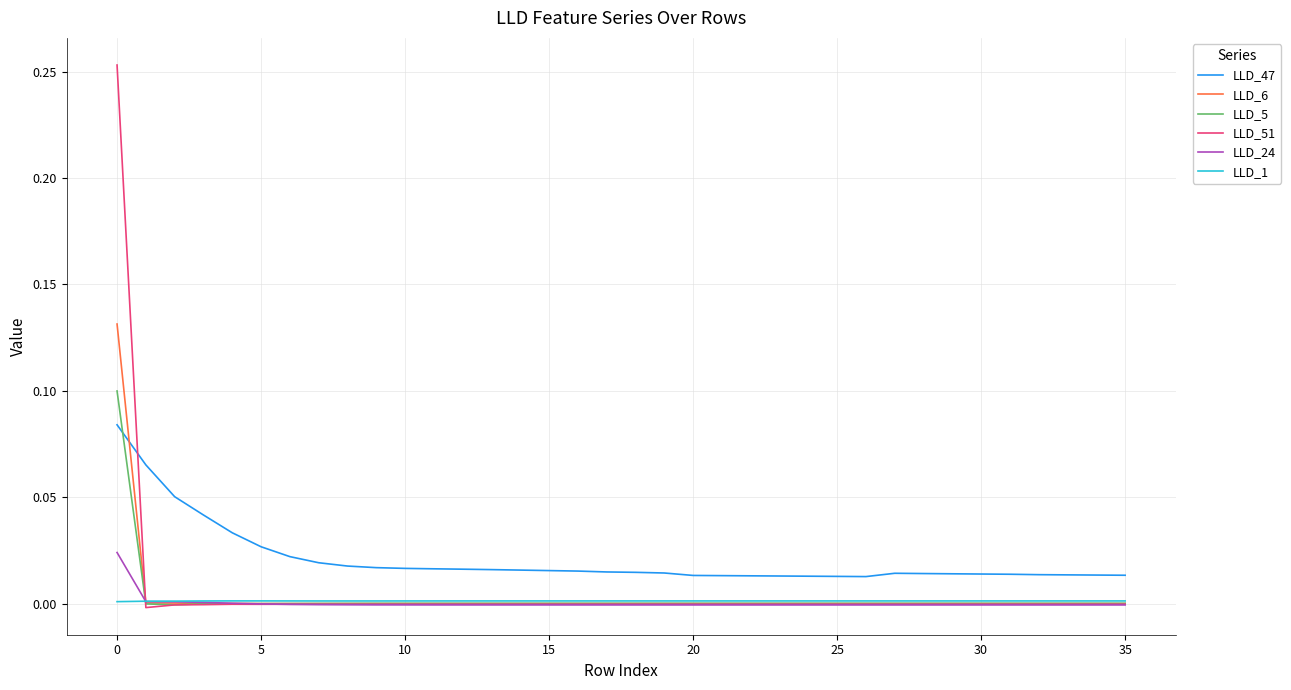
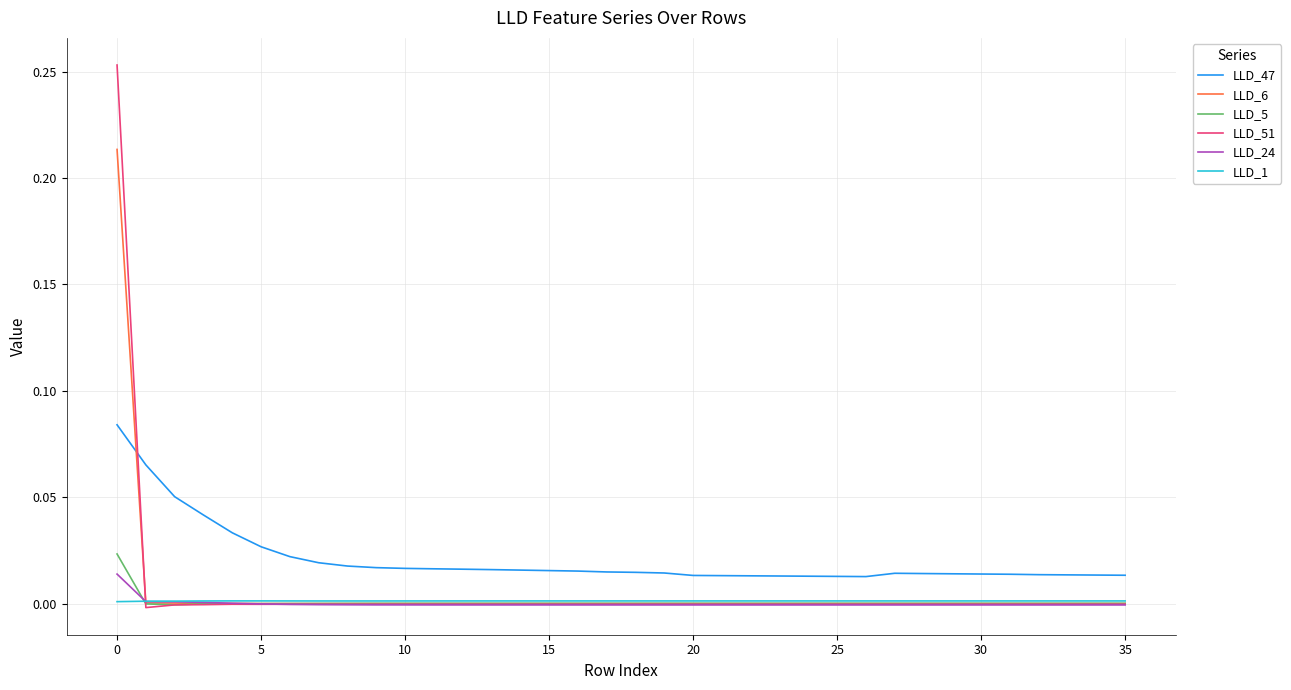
LLD_6, 0: 0.131 -> 0.213
LLD_5, 0: 0.100 -> 0.023
LLD_24, 0: 0.024 -> 0.014
